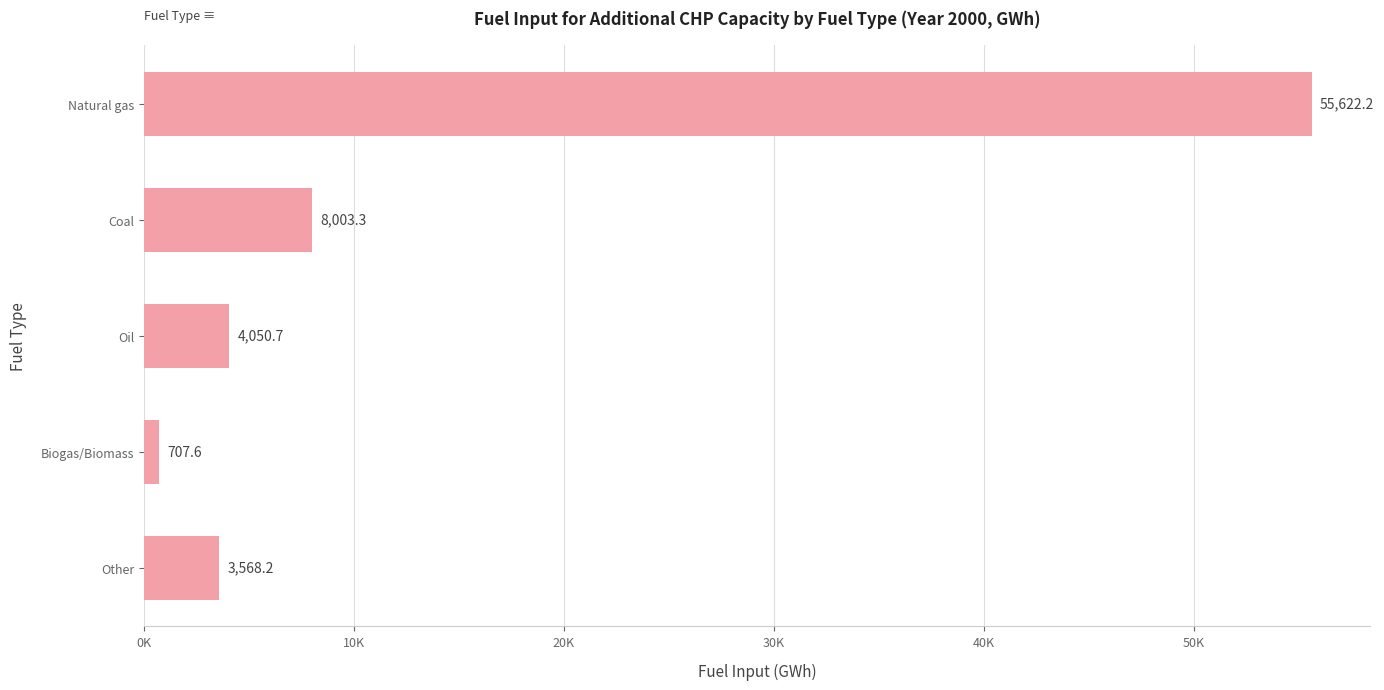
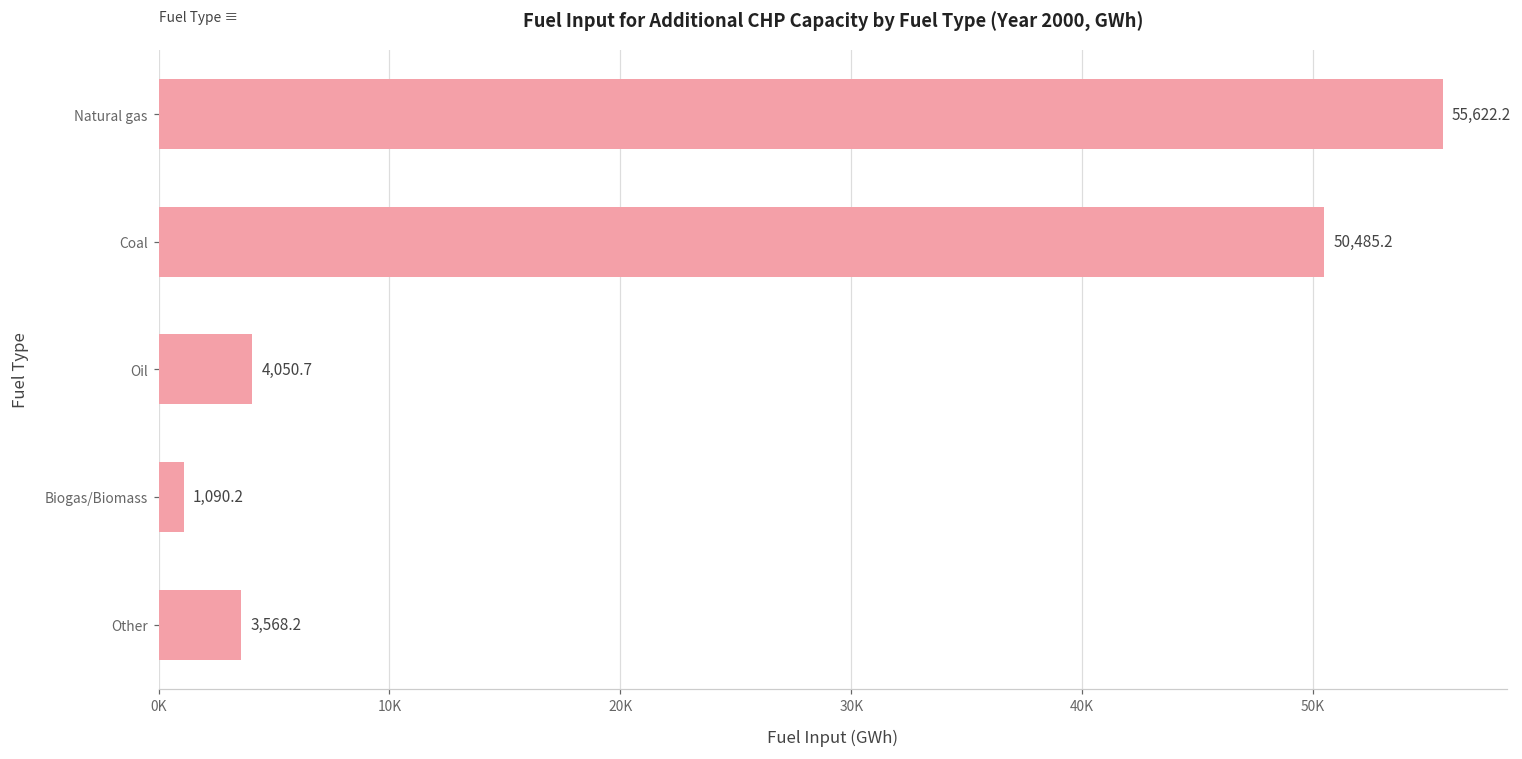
Coal: 8,003.3 -> 50,485.2
Biogas/Biomass: 707.6 -> 1,090.2
